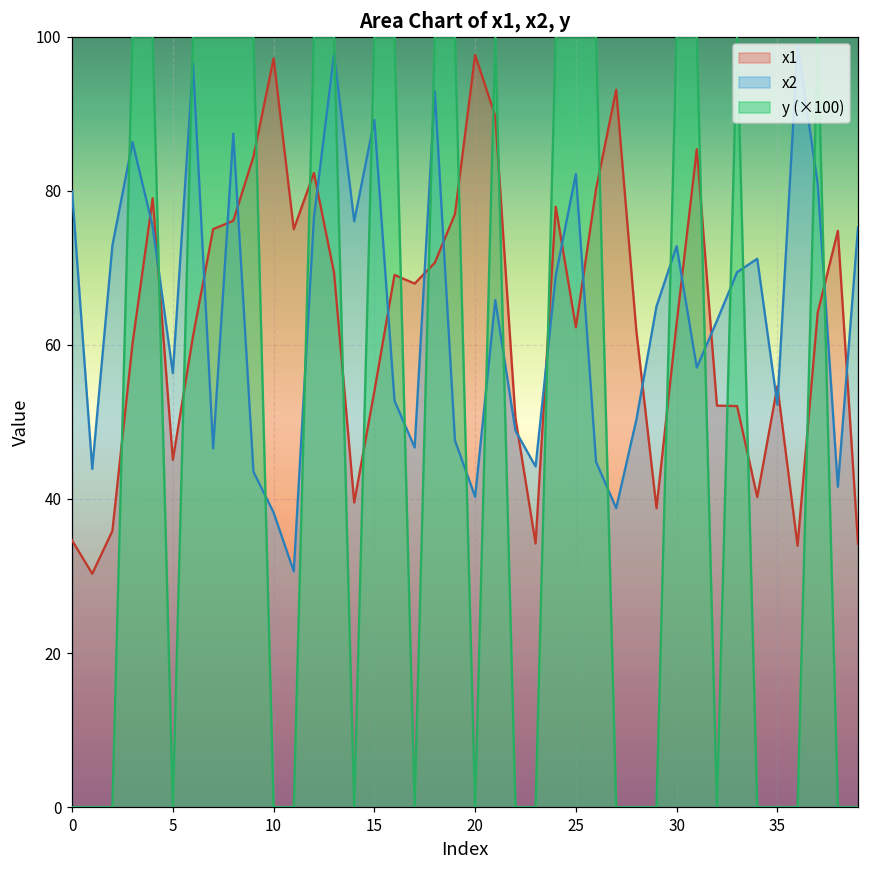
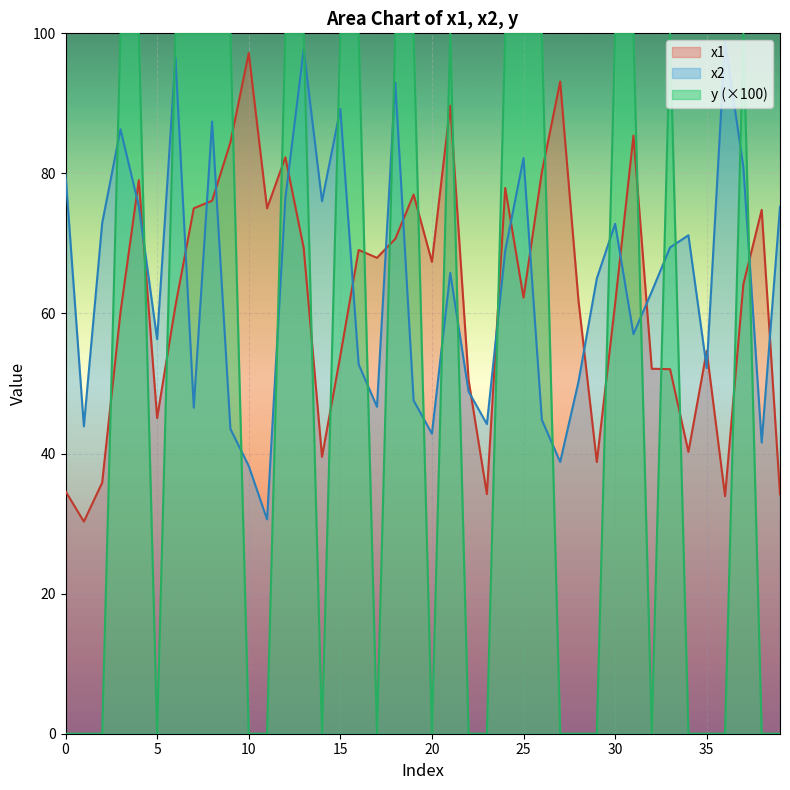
x1, 20: 98 -> 67
x2, 20: 40 -> 43
x1, 30: 63 -> 61
